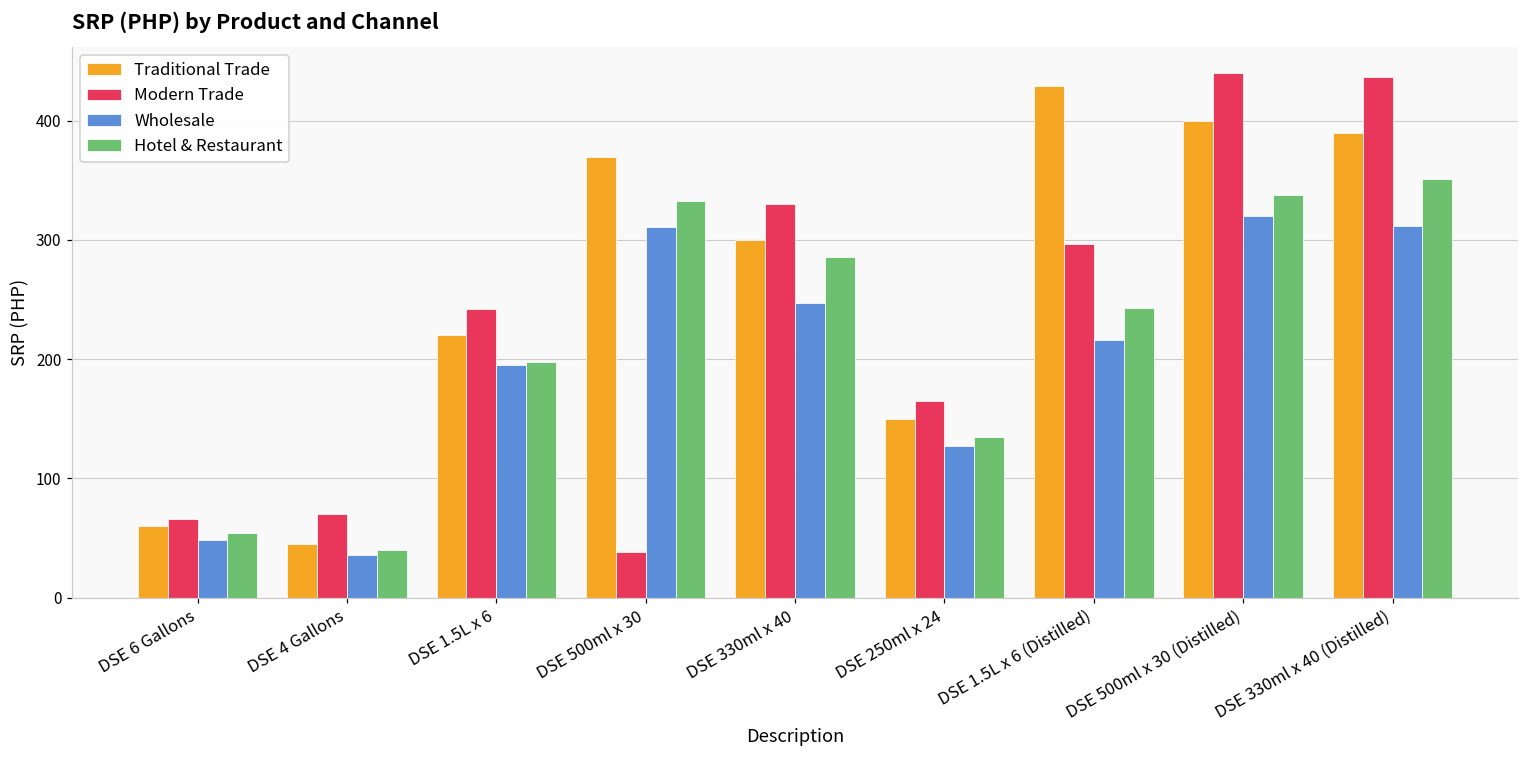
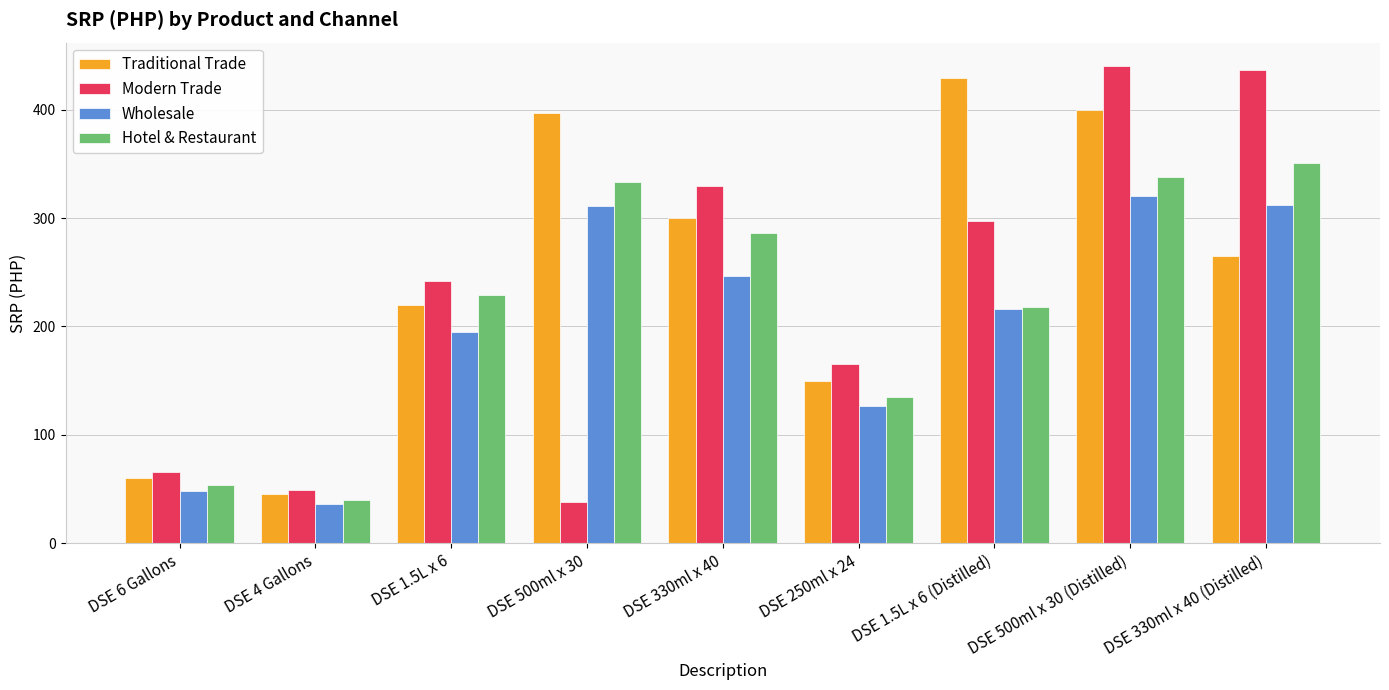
Modern Trade, DSE 4 Gallons: 70 -> 49
Hotel & Restaurant, DSE 1.5L x 6: 198 -> 229
Traditional Trade, DSE 500ml x 30: 370 -> 397
Hotel & Restaurant, DSE 1.5L x 6 (Distilled): 243 -> 218
Traditional Trade, DSE 330ml x 40 (Distilled): 390 -> 265
